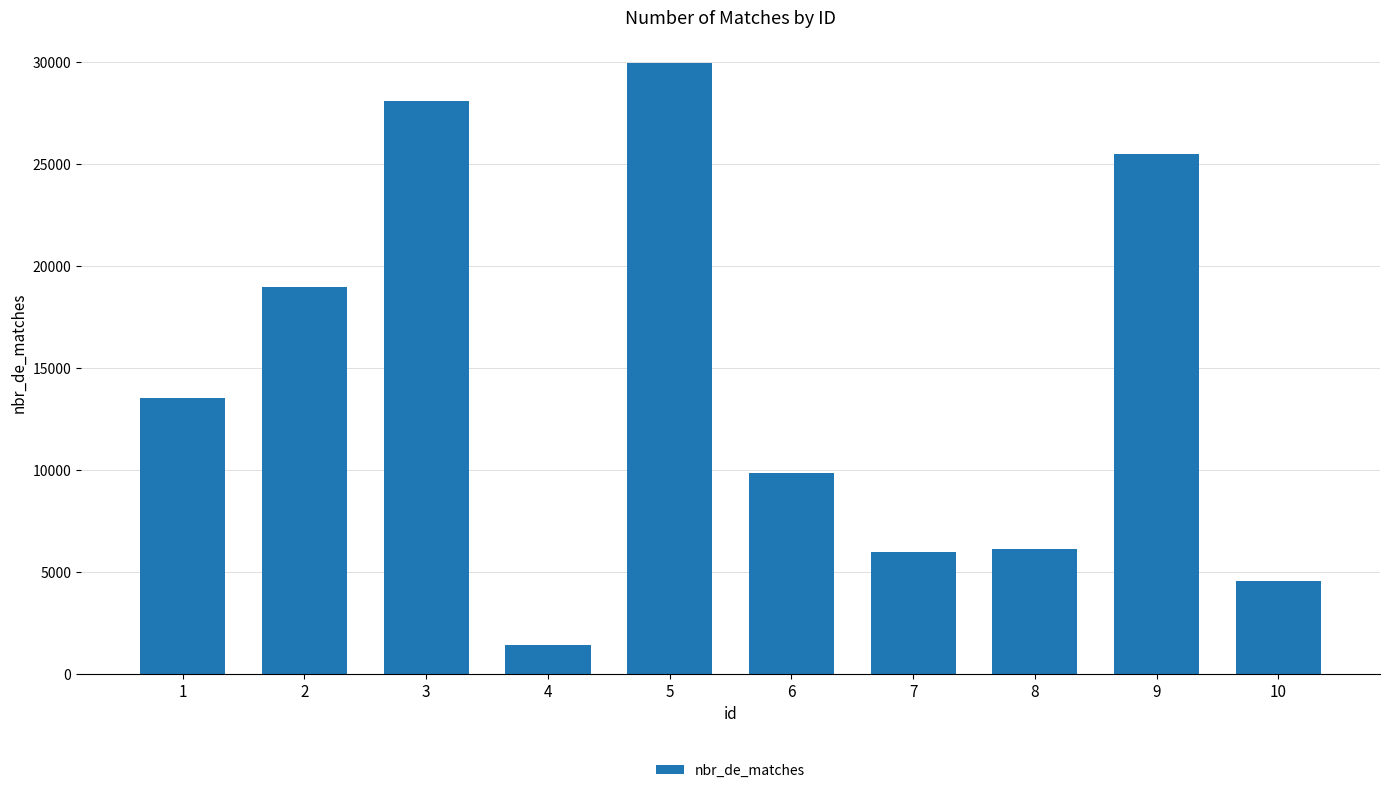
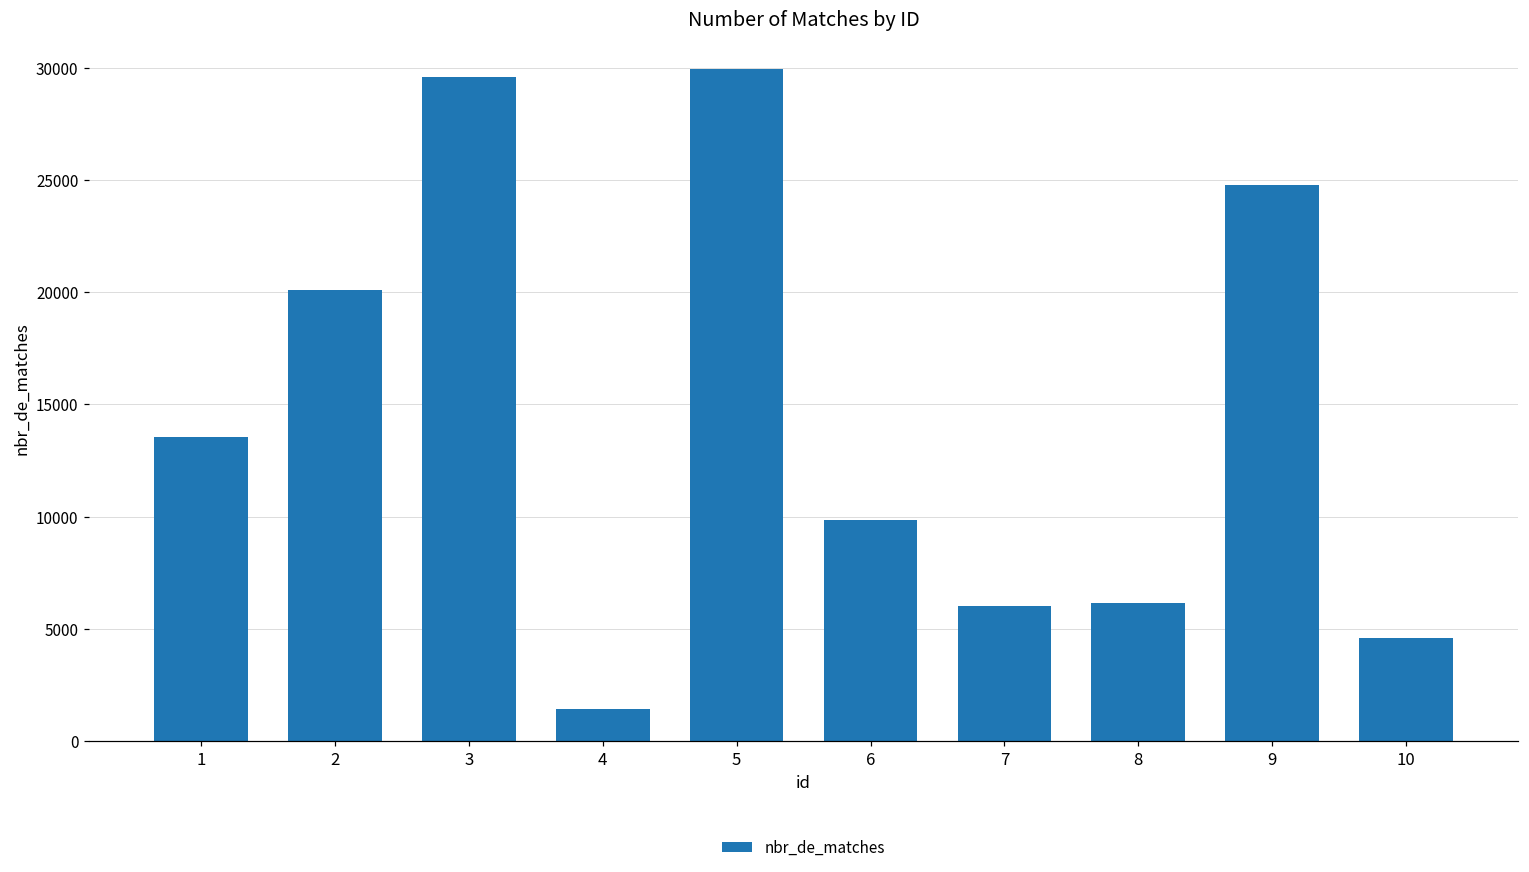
2: 18900 -> 20100
3: 28100 -> 29600
9: 25500 -> 24800
